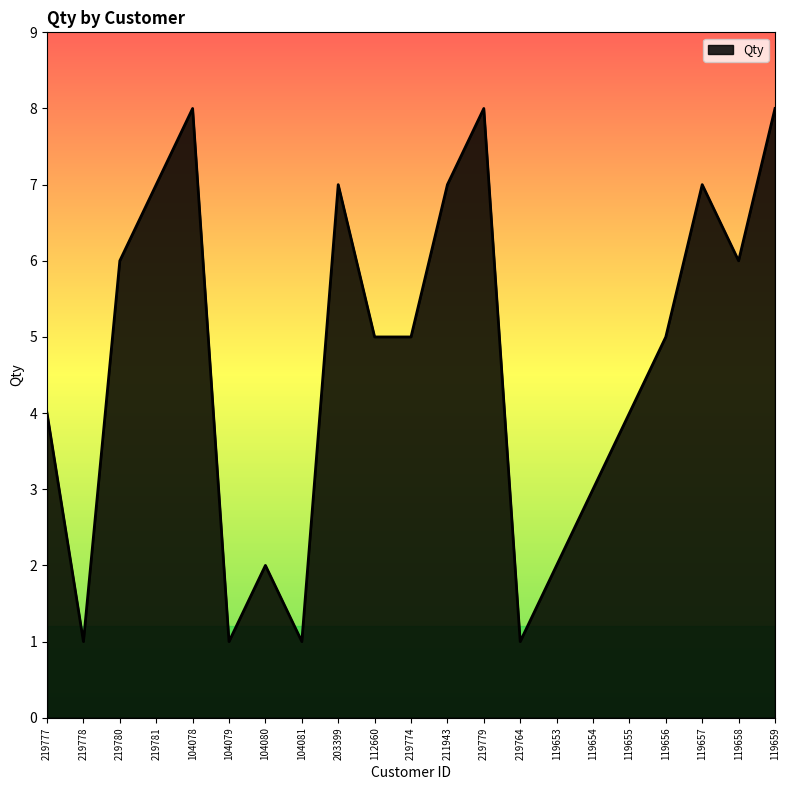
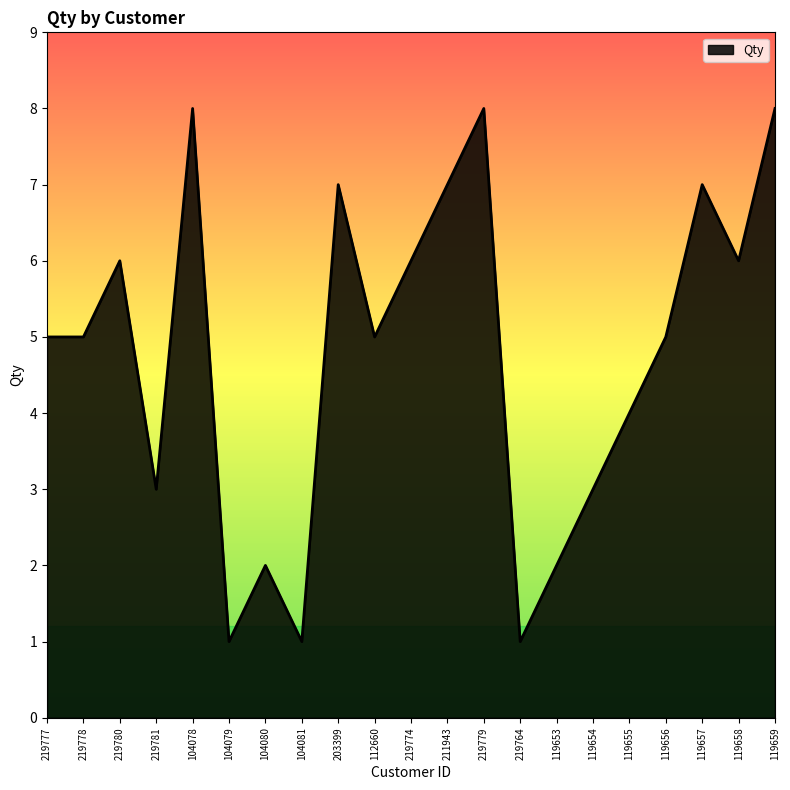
219777: 4 -> 5
219778: 1 -> 5
219781: 7 -> 3
219774: 5 -> 6
